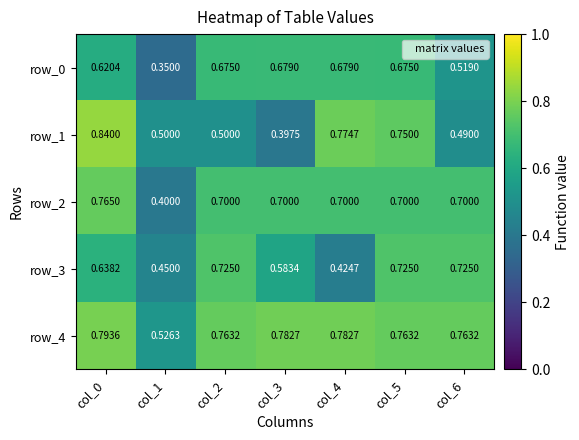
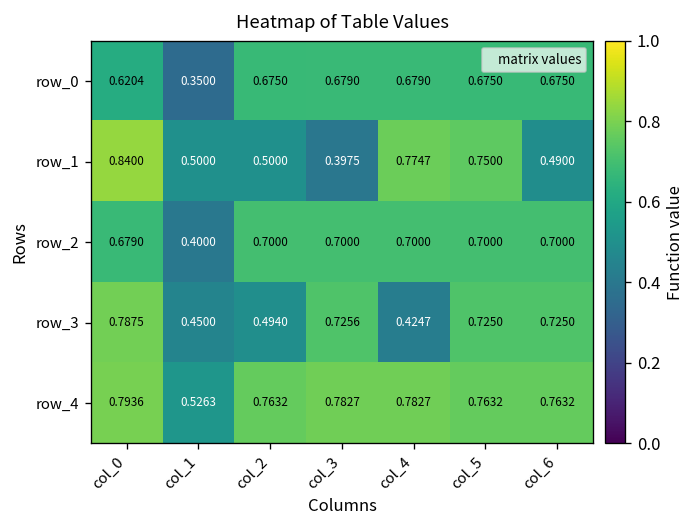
row_0, col_6: 0.5190 -> 0.6750
row_2, col_0: 0.7650 -> 0.6790
row_3, col_0: 0.6382 -> 0.7875
row_3, col_2: 0.7250 -> 0.4940
row_3, col_3: 0.5834 -> 0.7256
